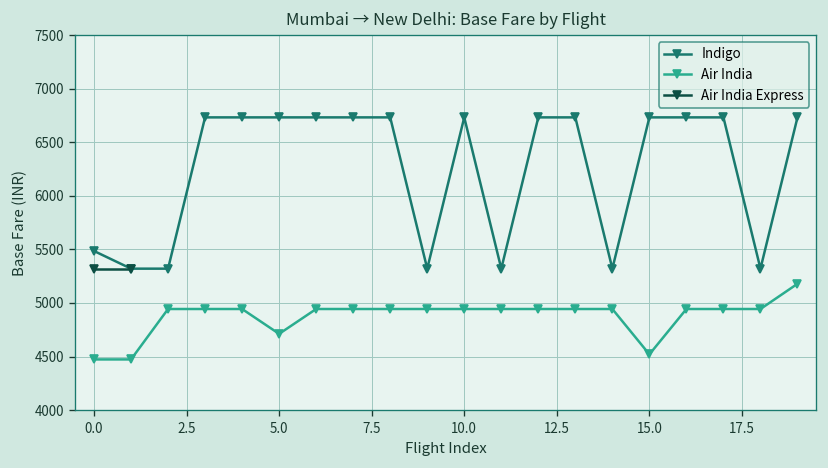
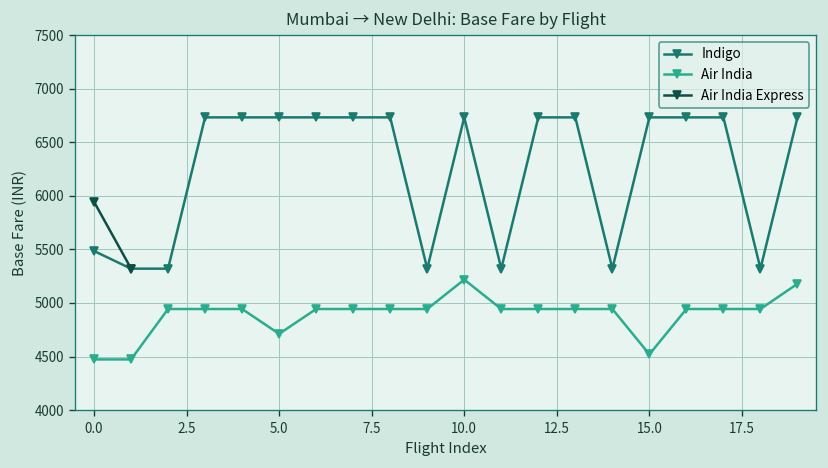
Air India Express, 0.0: 5300 -> 5900
Air India, 10.0: 4900 -> 5200
